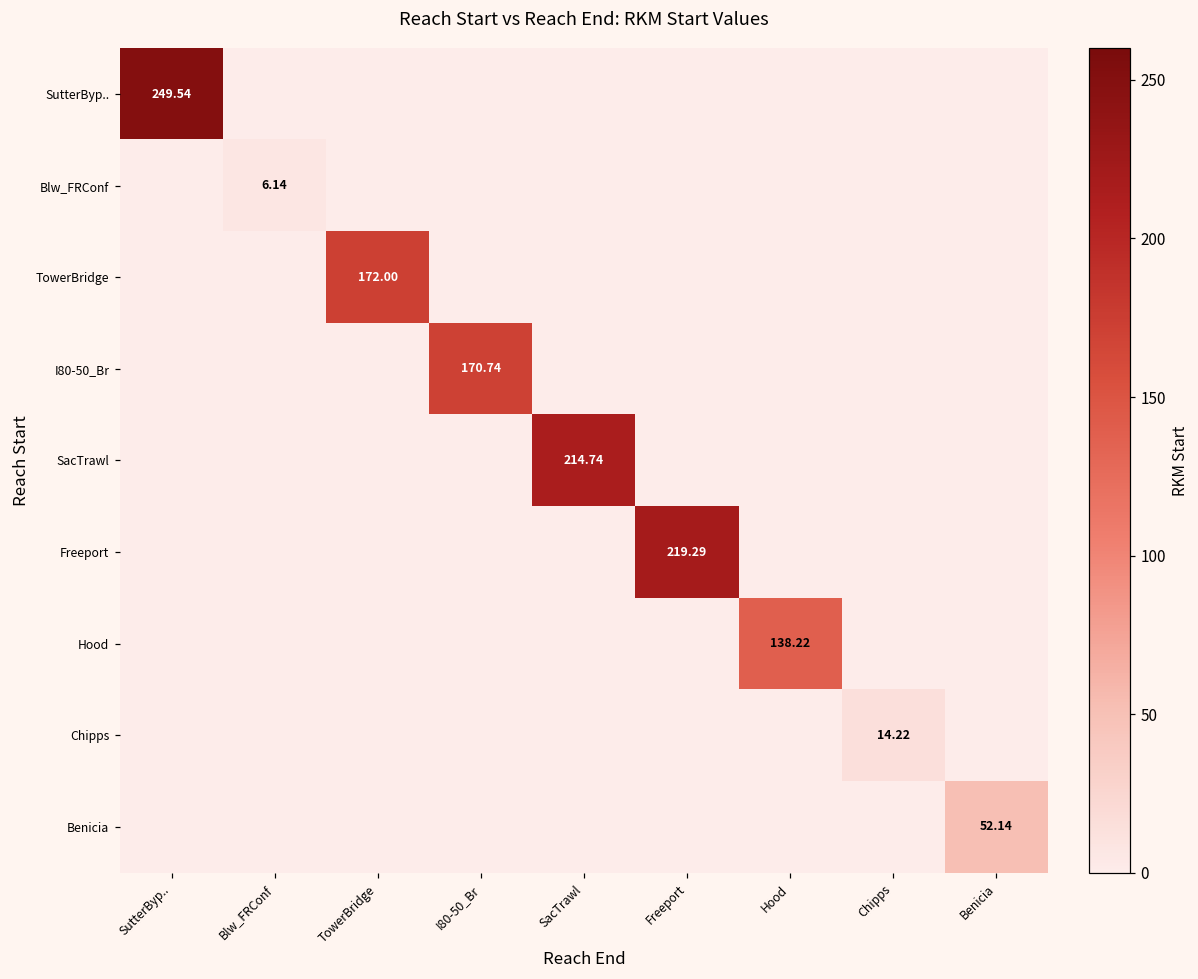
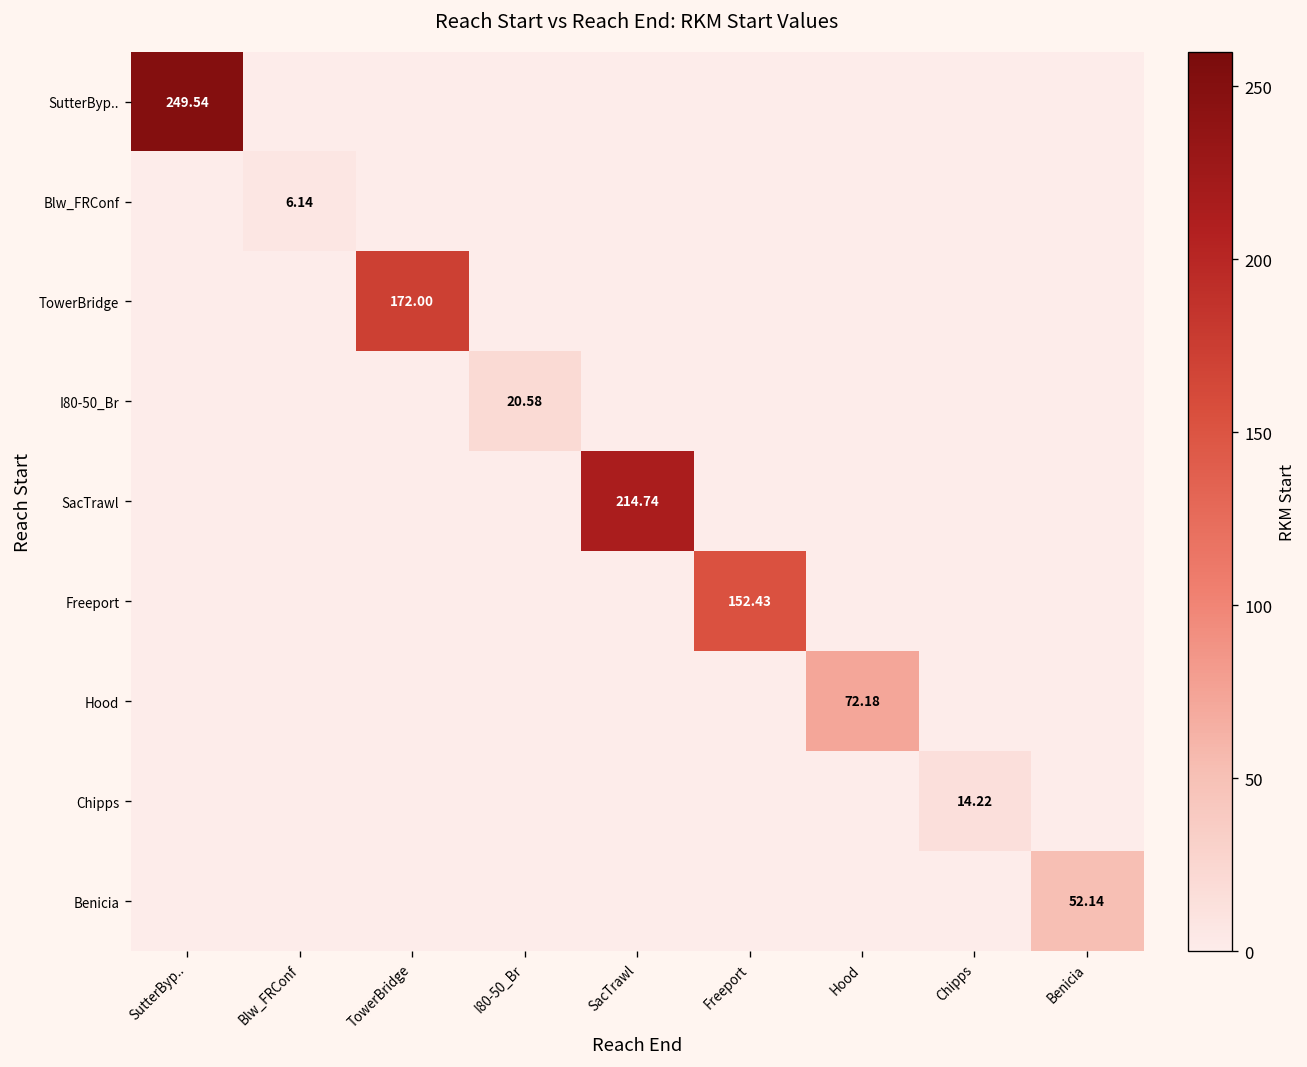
I80-50_Br, I80-50_Br: 170.74 -> 20.58
Freeport, Freeport: 219.29 -> 152.43
Hood, Hood: 138.22 -> 72.18
